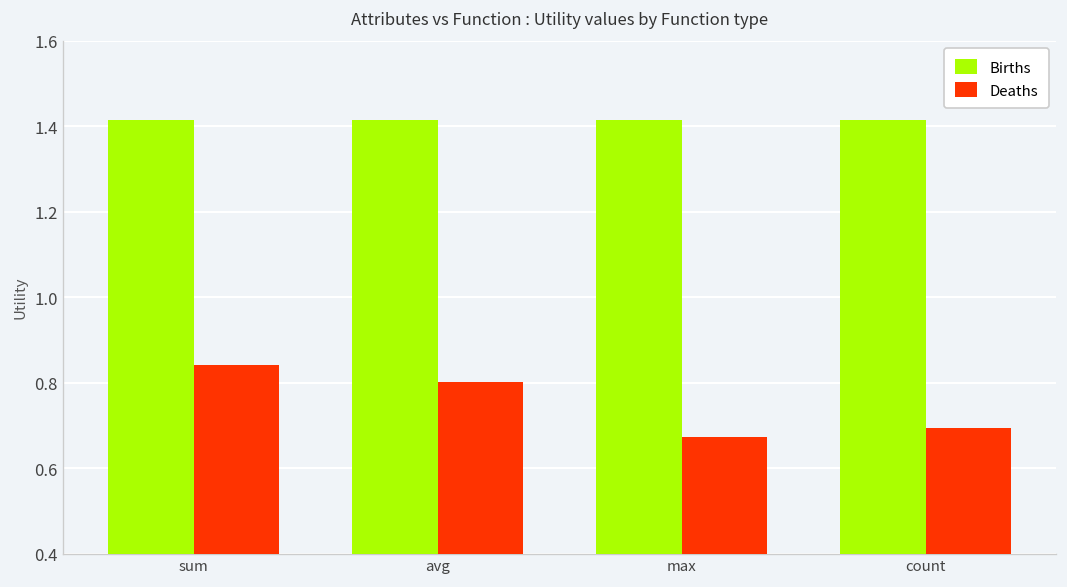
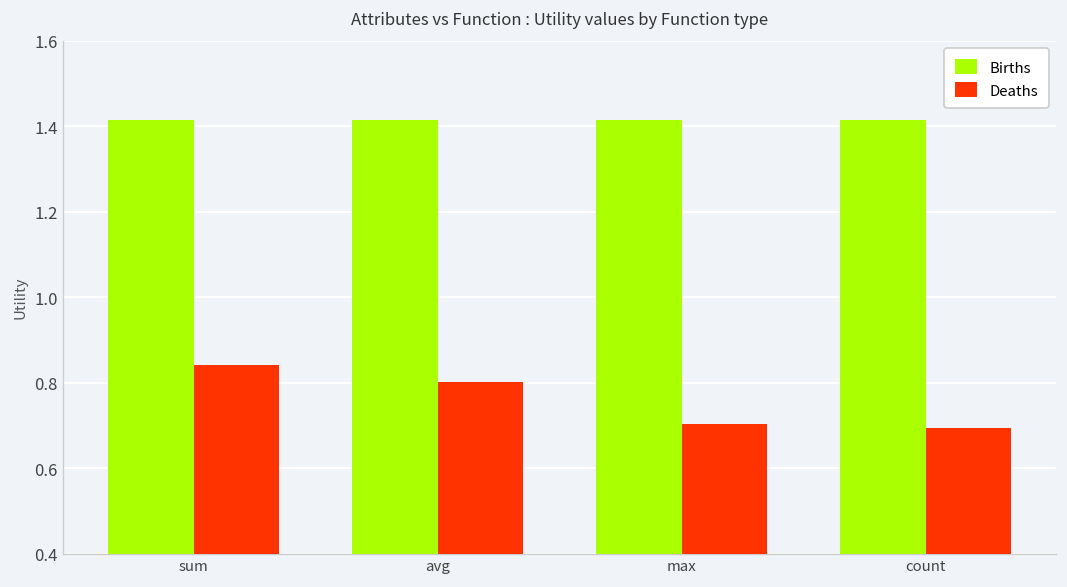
Deaths, max: 0.67 -> 0.70
